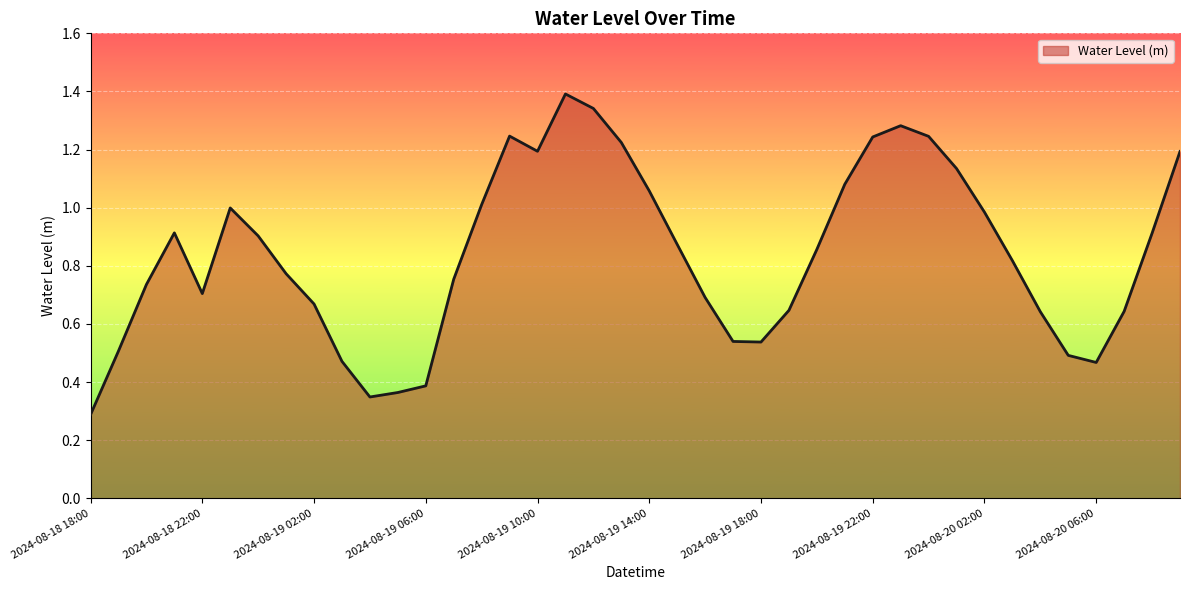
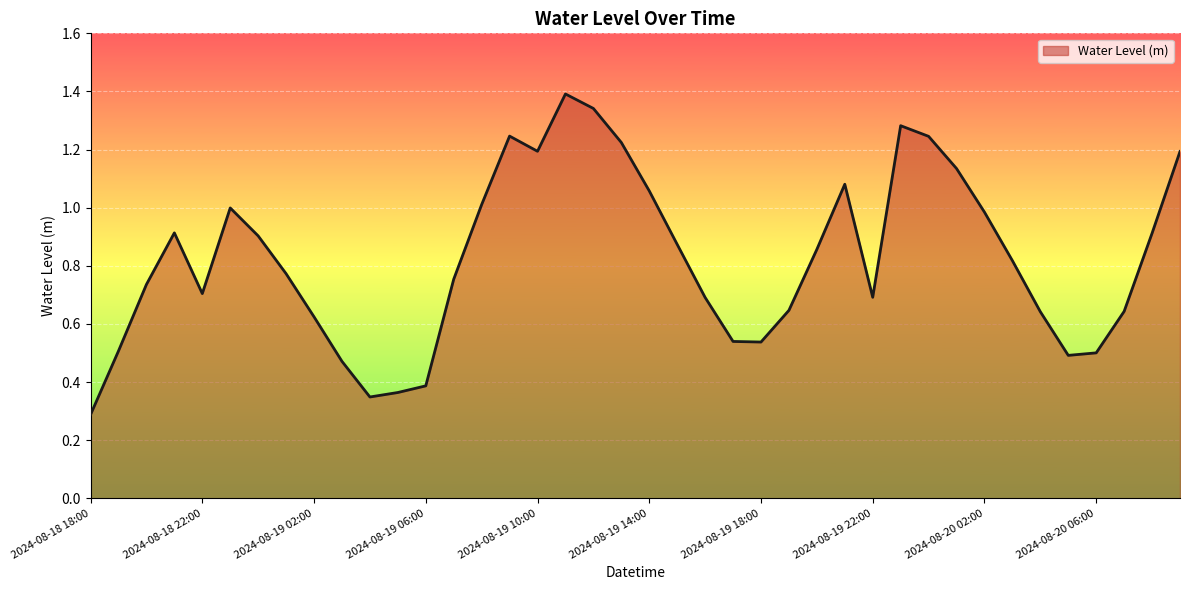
2024-08-19 02:00: 0.67 -> 0.62
2024-08-19 22:00: 1.24 -> 0.69
2024-08-20 06:00: 0.47 -> 0.50
